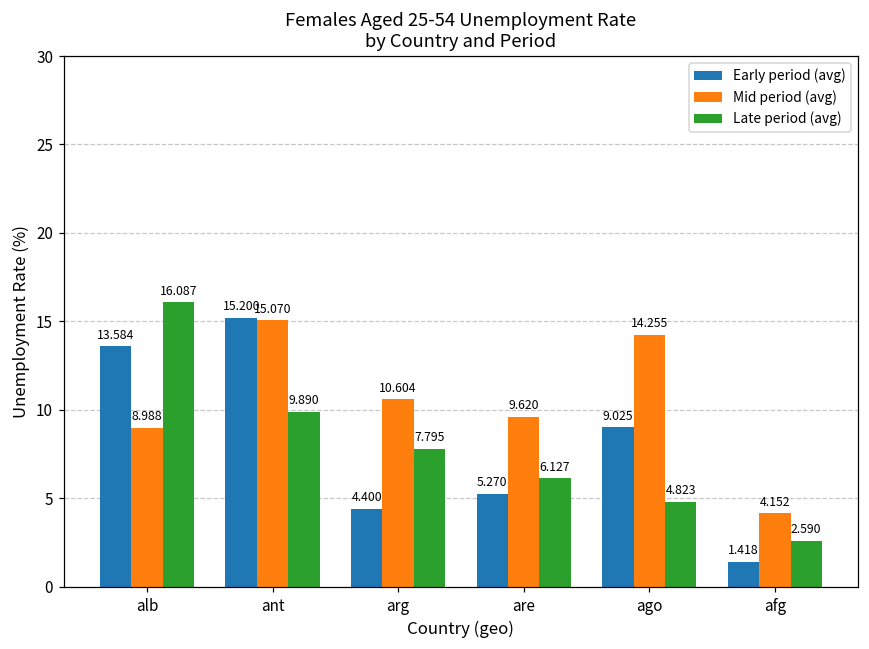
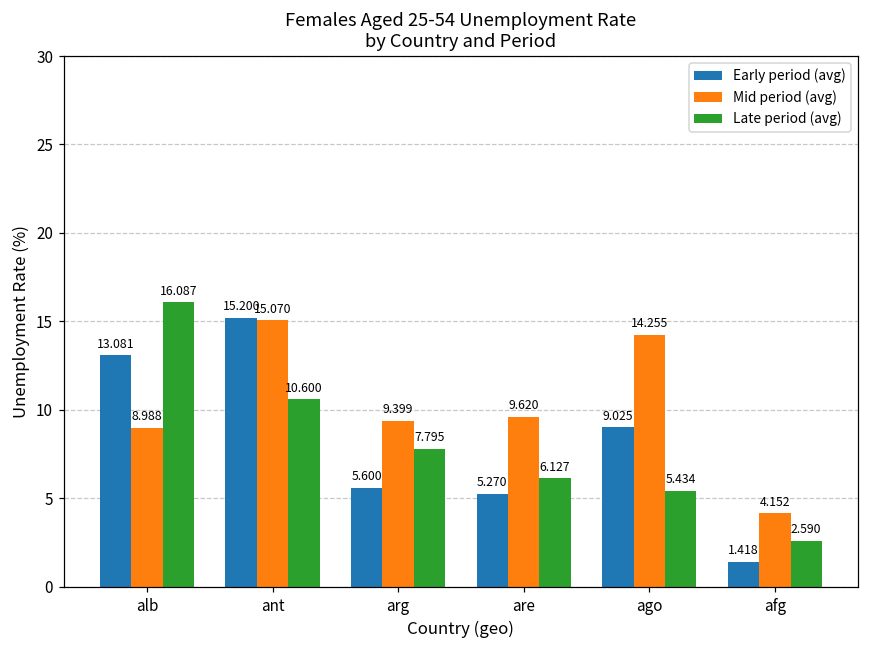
Early period (avg), alb: 13.584 -> 13.081
Late period (avg), ant: 9.890 -> 10.600
Early period (avg), arg: 4.400 -> 5.600
Mid period (avg), arg: 10.604 -> 9.399
Late period (avg), ago: 4.823 -> 5.434
